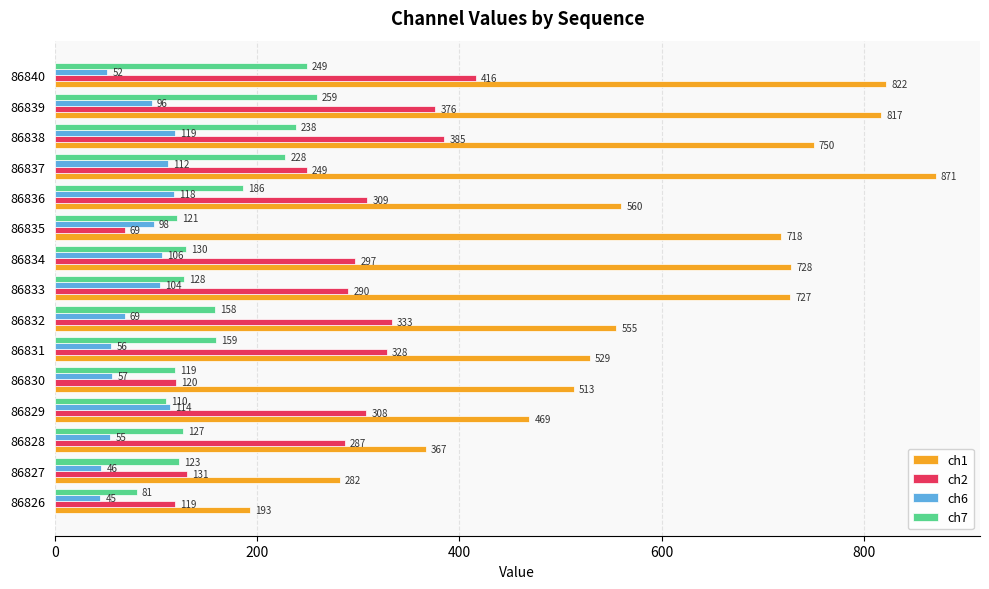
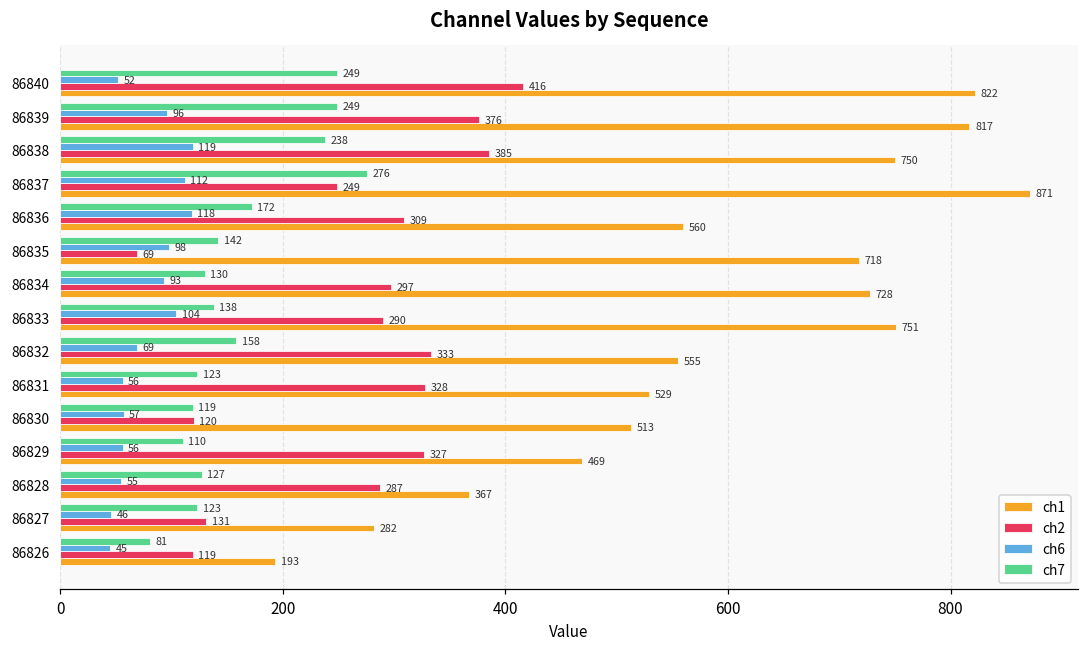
ch7, 86839: 259 -> 249
ch7, 86837: 228 -> 276
ch7, 86836: 186 -> 172
ch7, 86835: 121 -> 142
ch6, 86834: 106 -> 93
ch7, 86833: 128 -> 138
ch1, 86833: 727 -> 751
ch7, 86831: 159 -> 123
ch6, 86829: 114 -> 56
ch2, 86829: 308 -> 327
